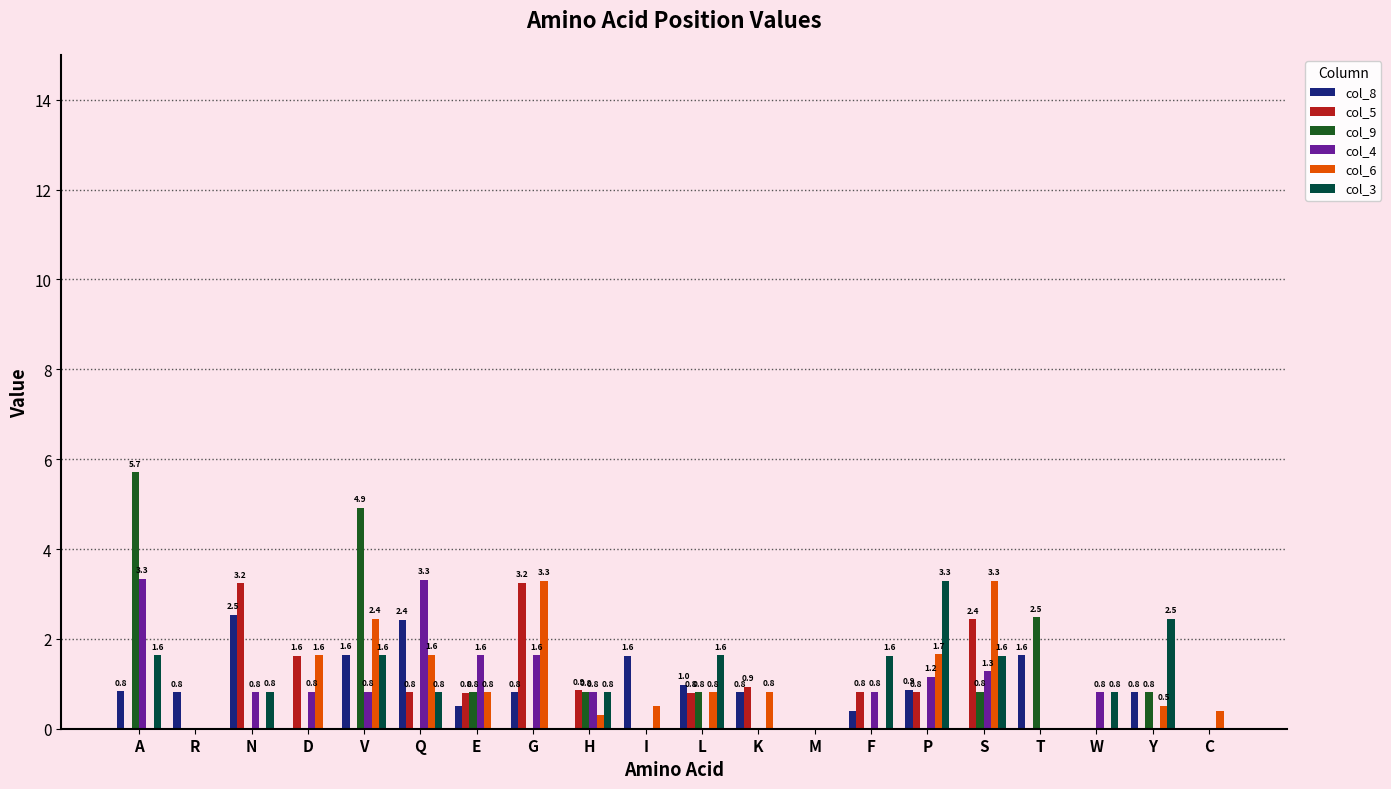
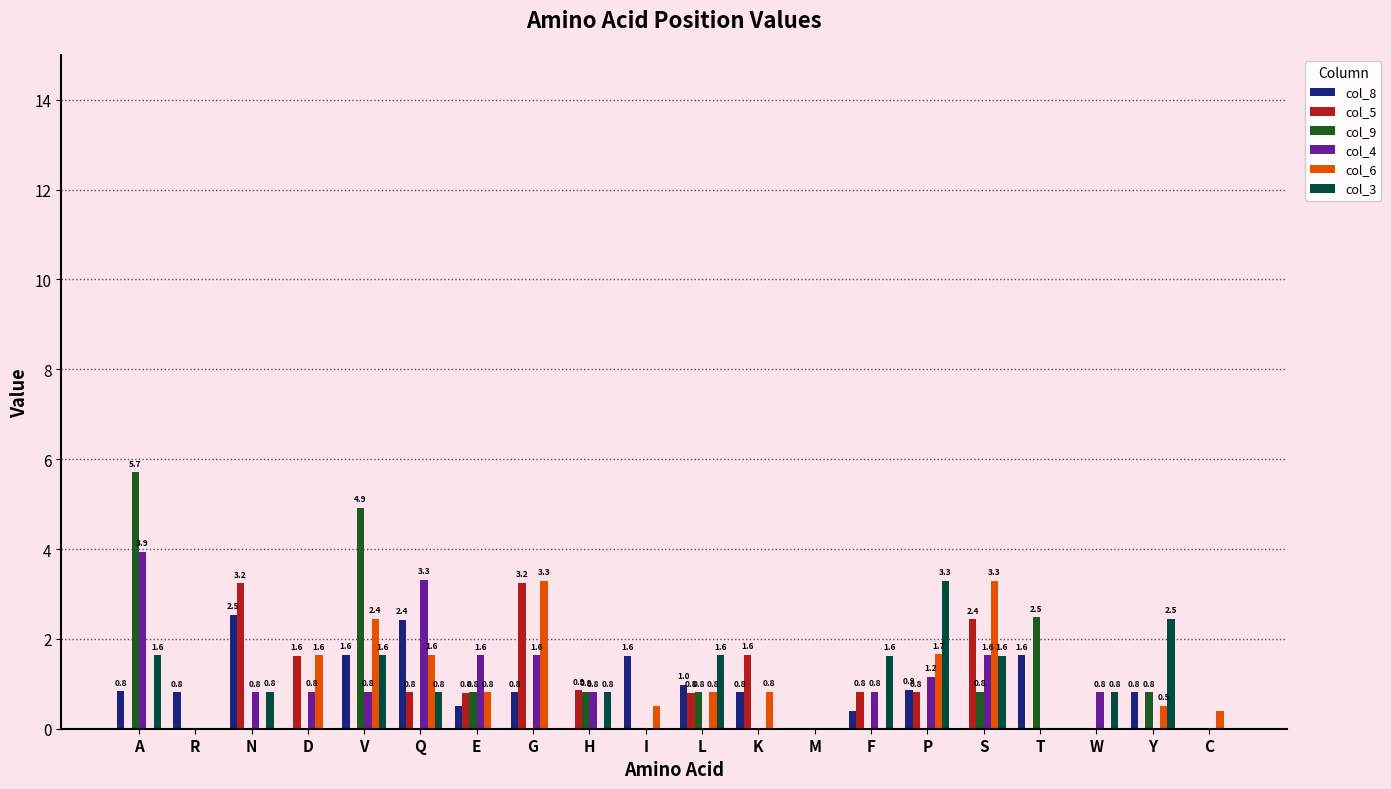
col_4, A: 3.3 -> 3.9
col_6, H: 0.3 -> 0.0
col_5, K: 0.9 -> 1.6
col_4, S: 1.3 -> 1.6
